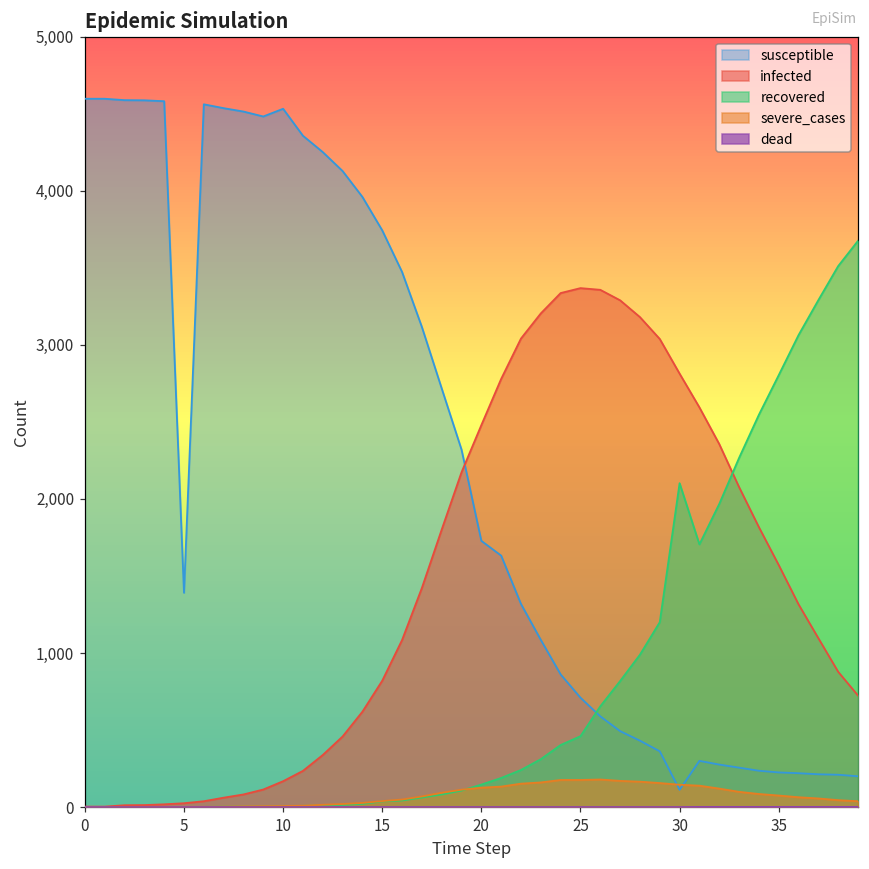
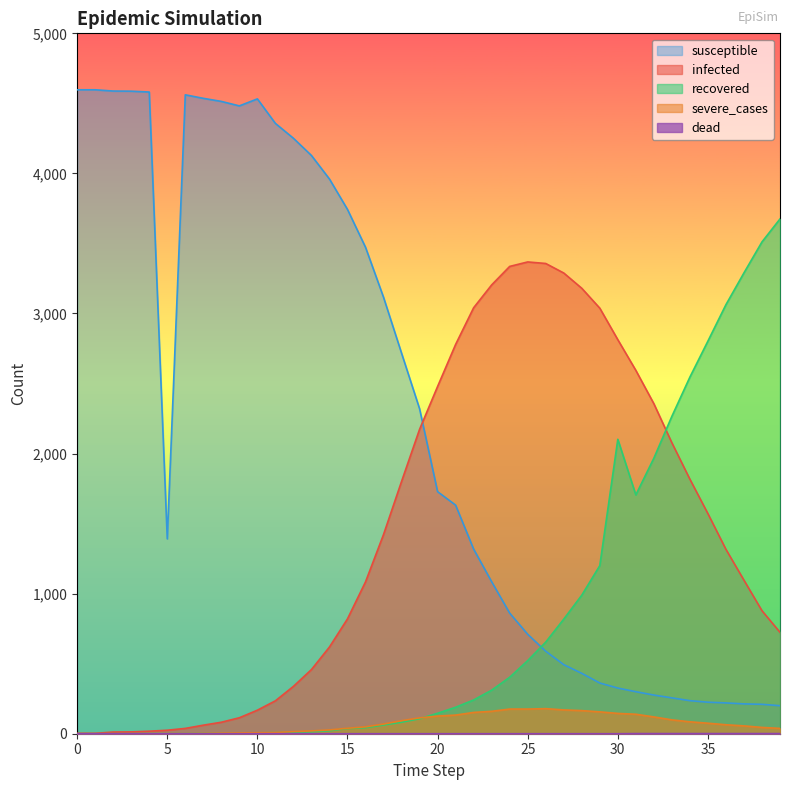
recovered, 25: 460 -> 520
susceptible, 30: 110 -> 330
